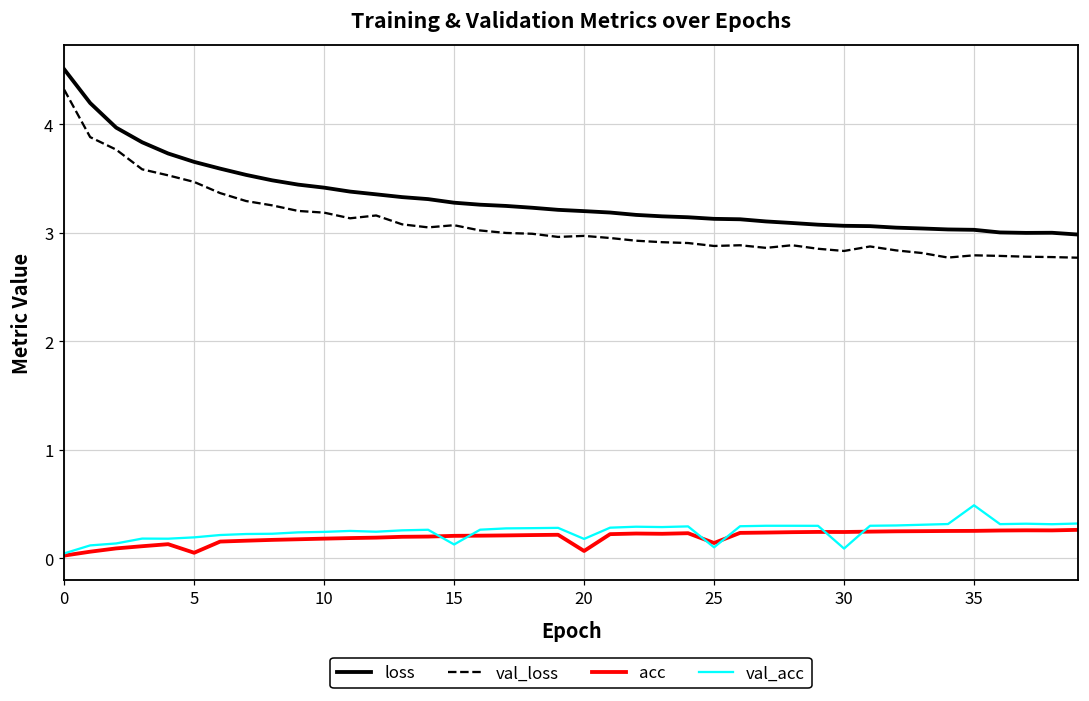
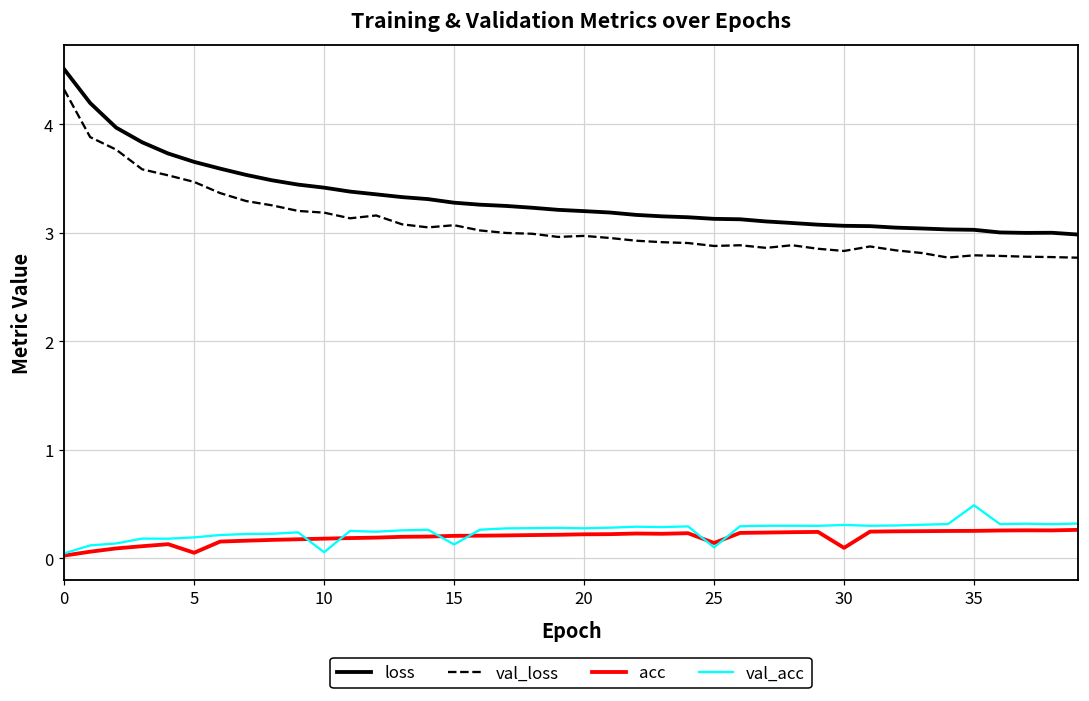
val_acc, 10: 0.2 -> 0.1
acc, 20: 0.1 -> 0.2
val_acc, 20: 0.2 -> 0.3
acc, 30: 0.2 -> 0.1
val_acc, 30: 0.1 -> 0.3
